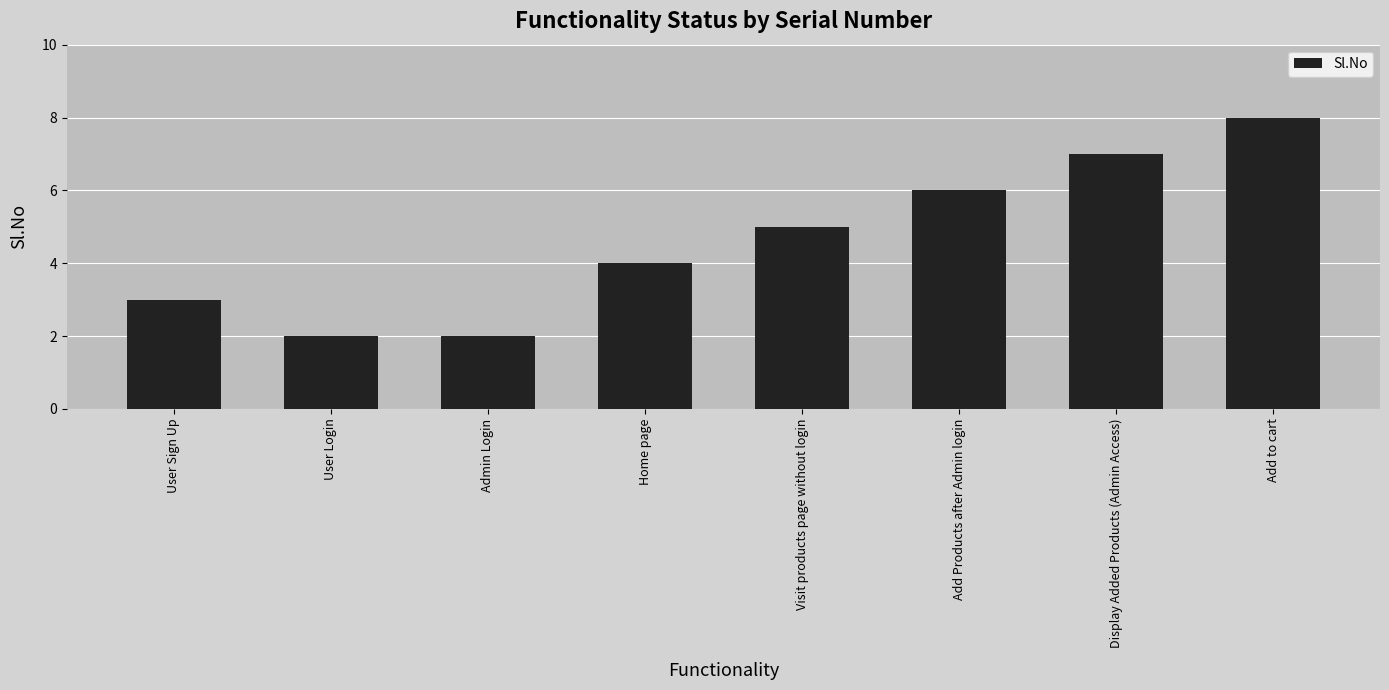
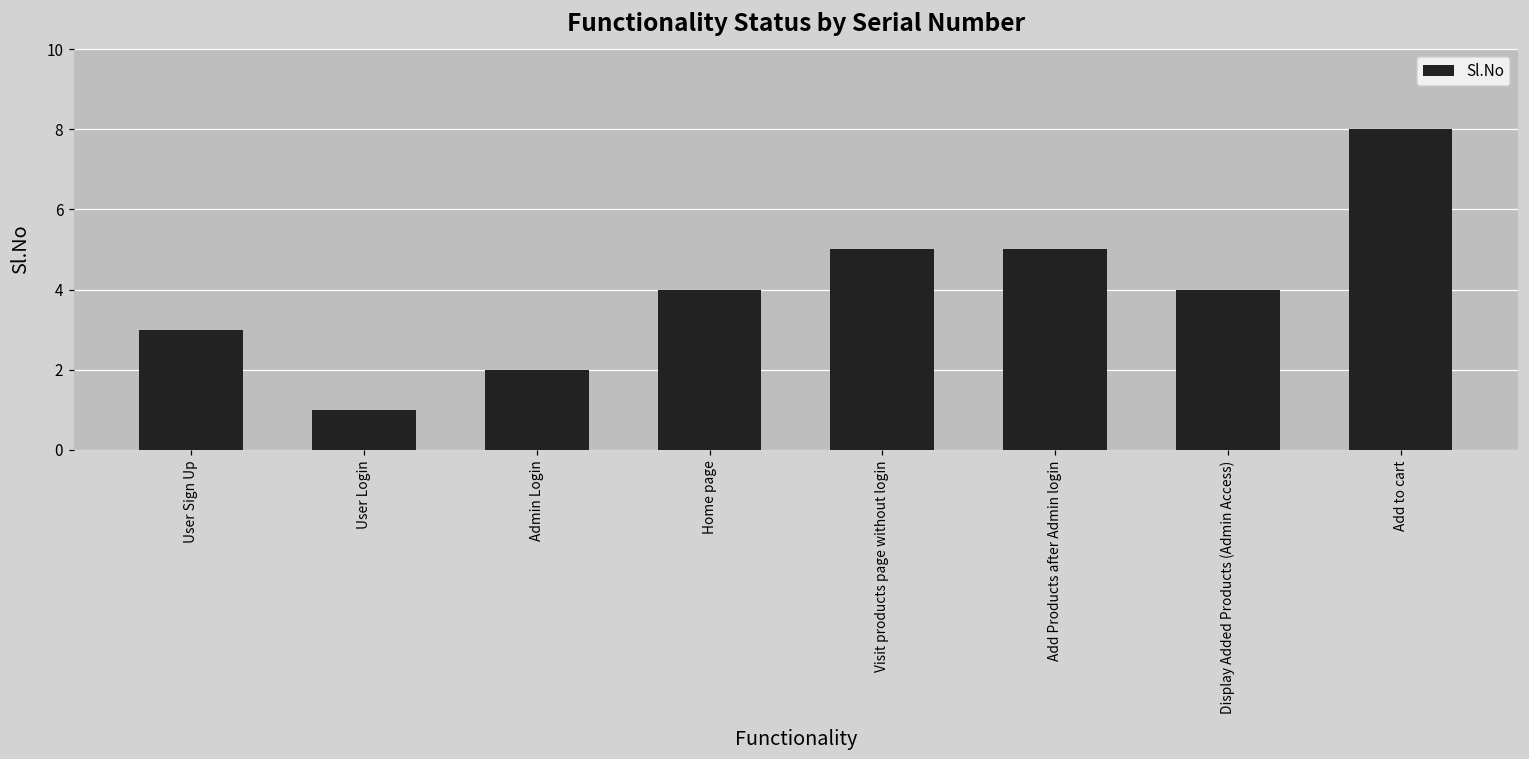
User Login: 2 -> 1
Add Products after Admin login: 6 -> 5
Display Added Products (Admin Access): 7 -> 4
